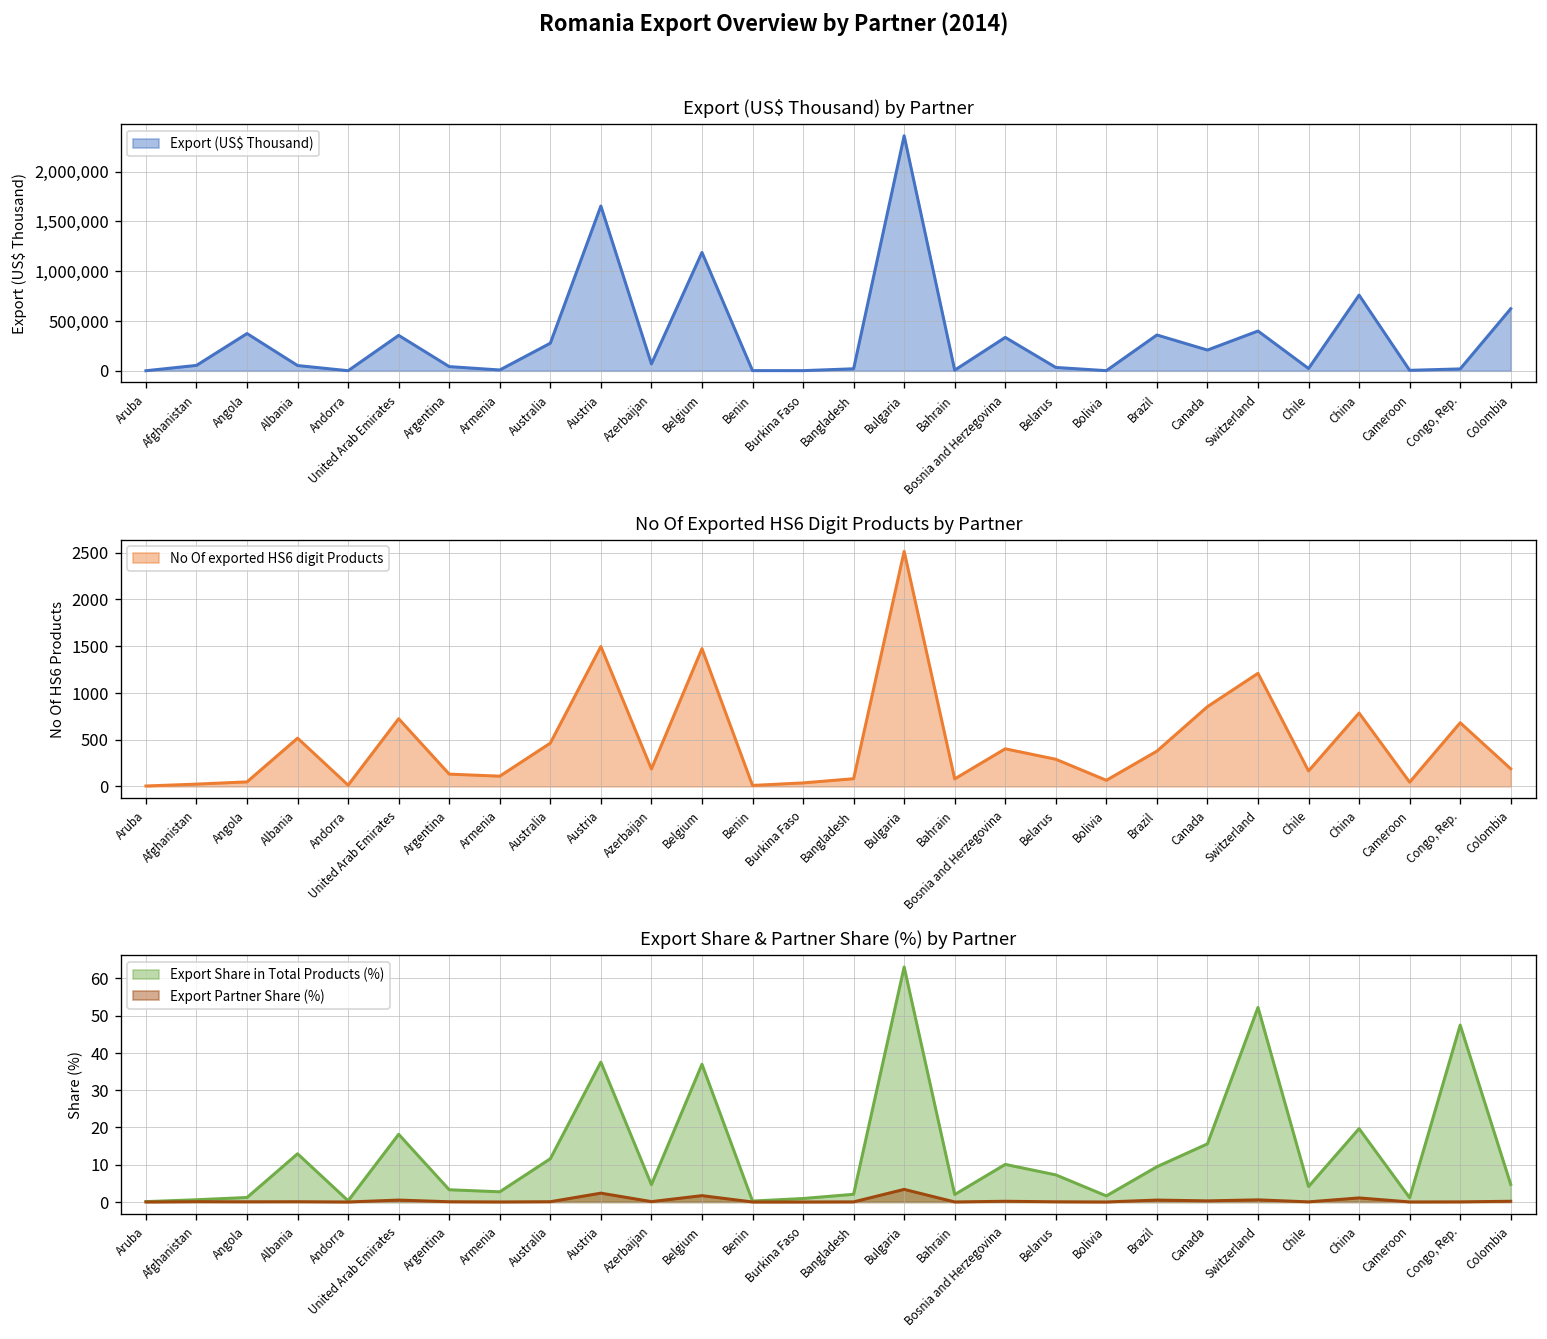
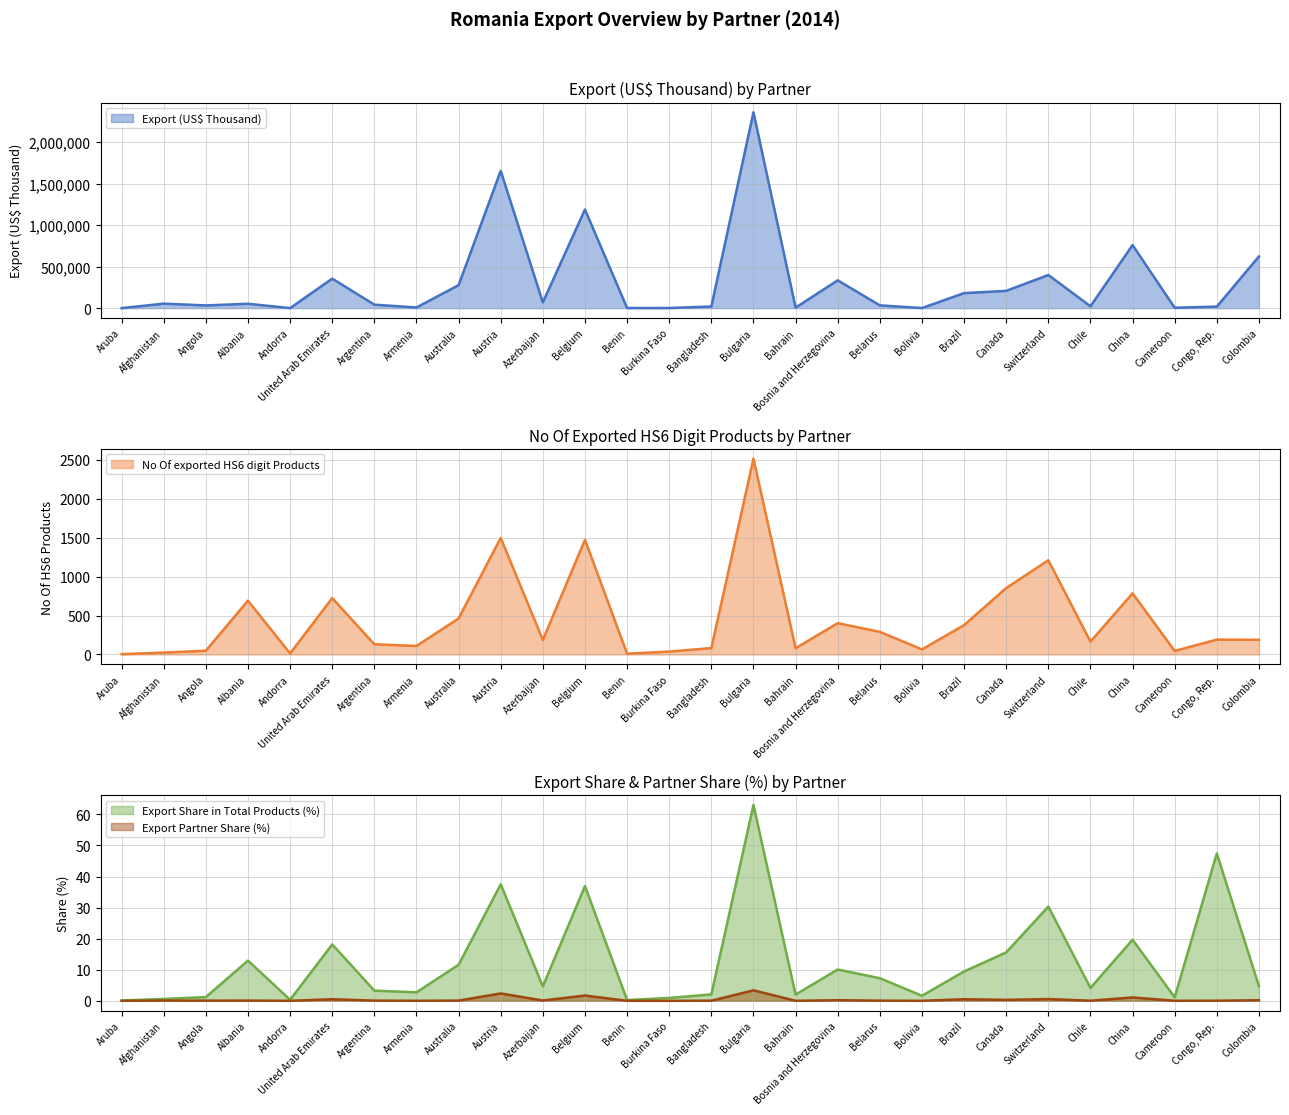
Export (US$ Thousand) by Partner, Angola: 400,000 -> 0
Export (US$ Thousand) by Partner, Brazil: 400,000 -> 200,000
No Of Exported HS6 Digit Products by Partner, Albania: 500 -> 700
No Of Exported HS6 Digit Products by Partner, Congo, Rep.: 700 -> 200
Export Share & Partner Share (%) by Partner, Export Share in Total Products (%), Switzerland: 52 -> 30
